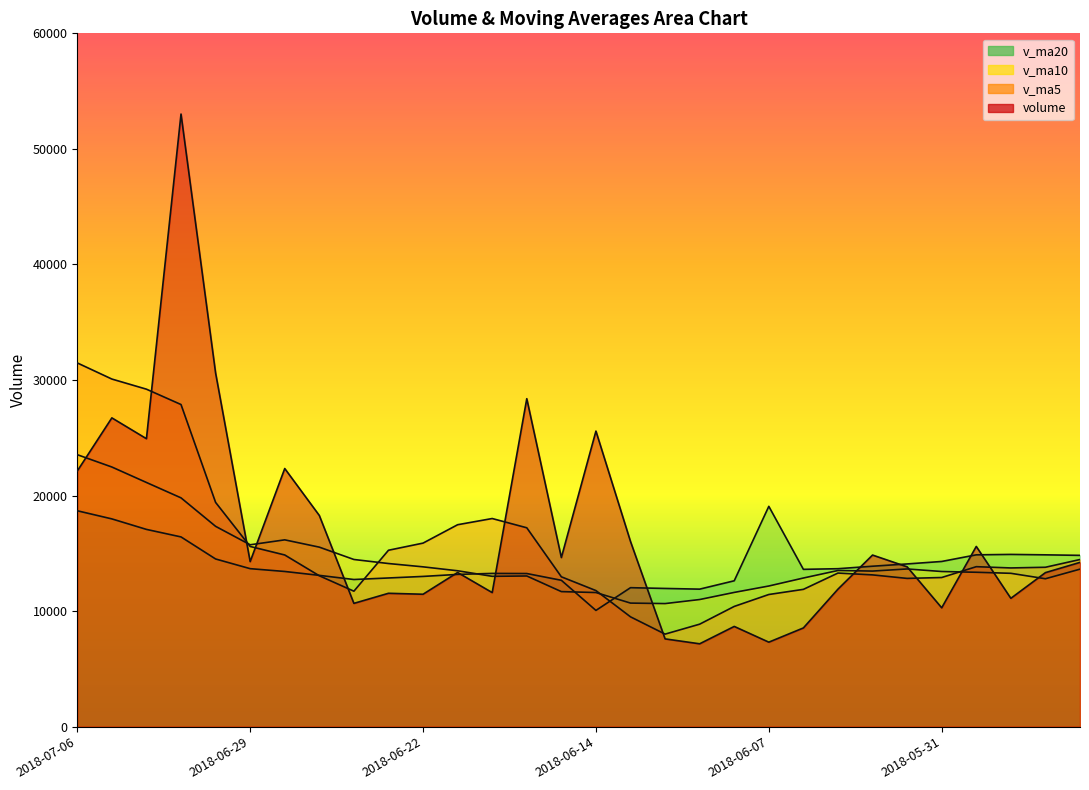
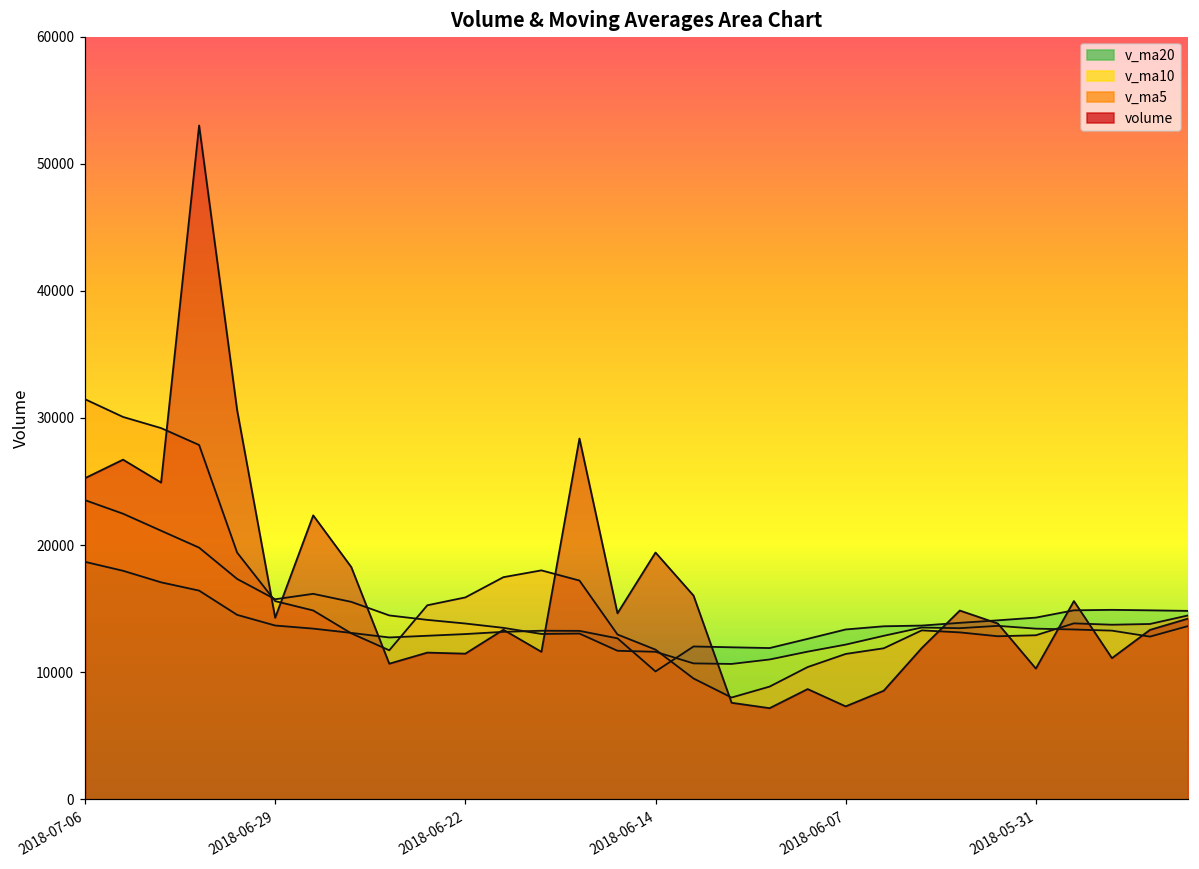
volume, 2018-07-06: 22100 -> 25300
volume, 2018-06-14: 25600 -> 19400
v_ma20, 2018-06-07: 19100 -> 13400
